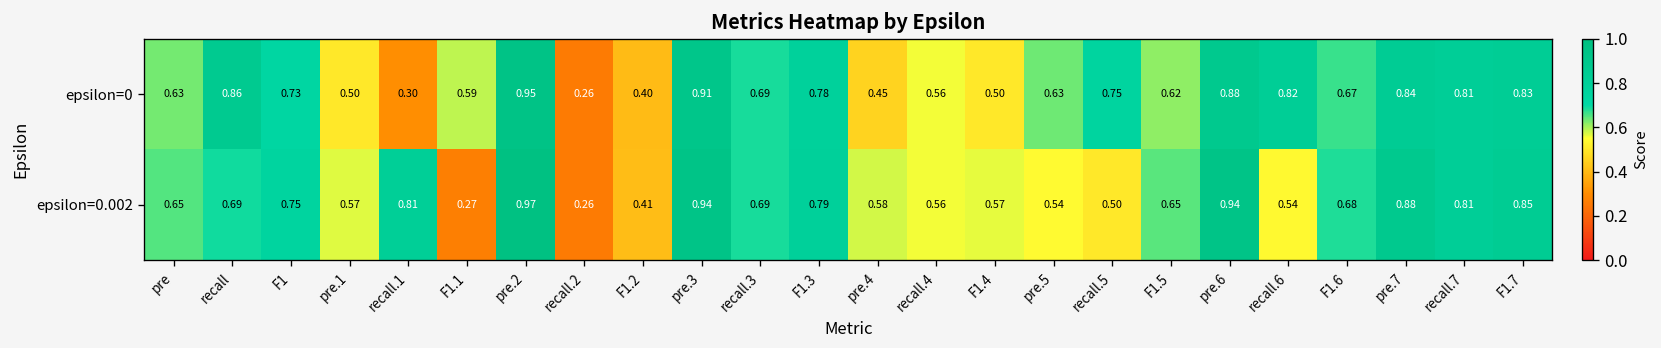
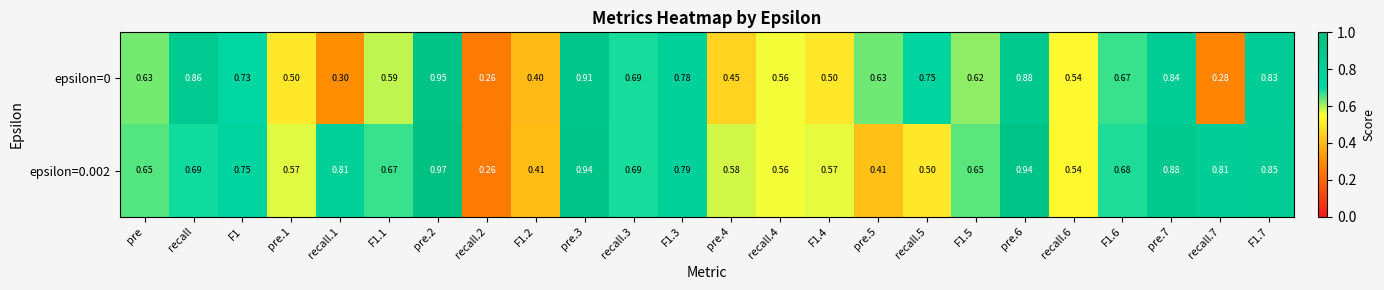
epsilon=0, recall.6: 0.82 -> 0.54
epsilon=0, recall.7: 0.81 -> 0.28
epsilon=0.002, F1.1: 0.27 -> 0.67
epsilon=0.002, pre.5: 0.54 -> 0.41
